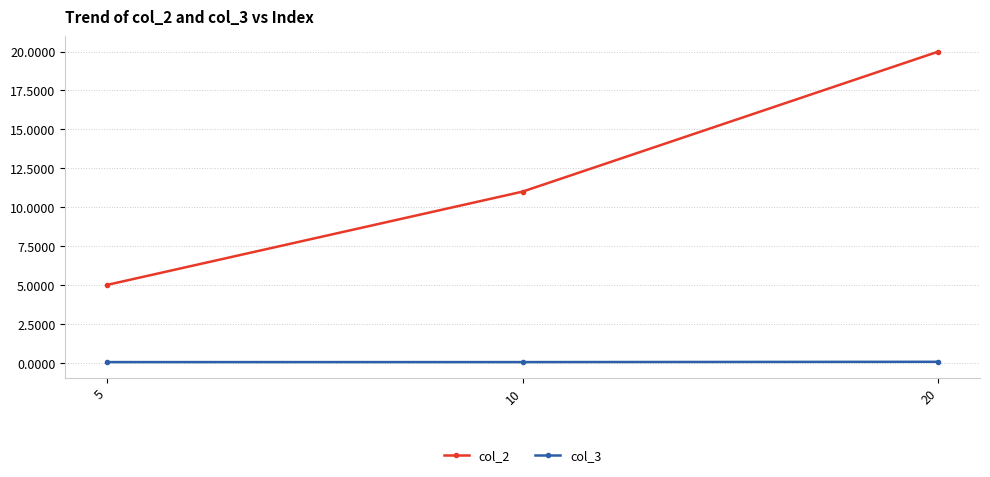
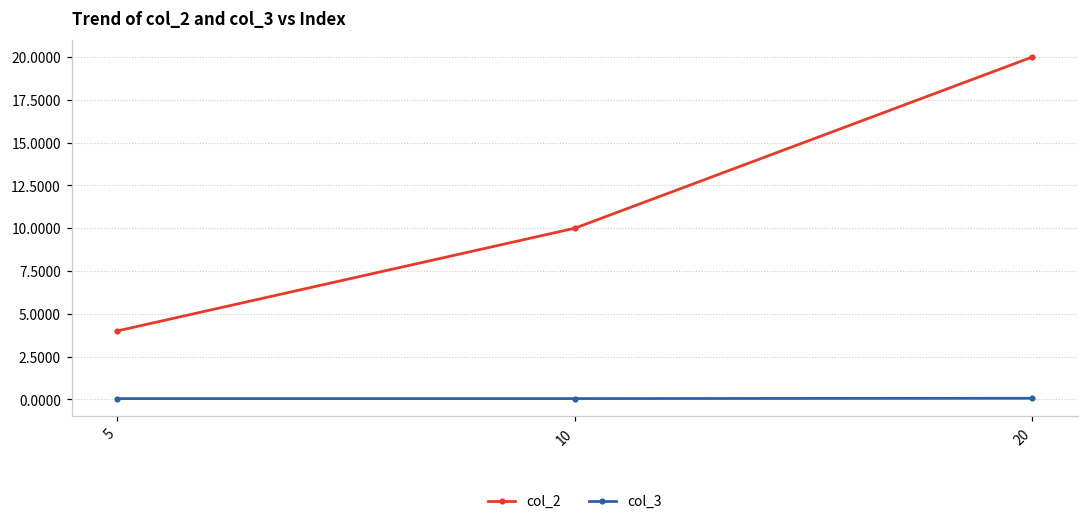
col_2, 5: 5 -> 4
col_2, 10: 11 -> 10
